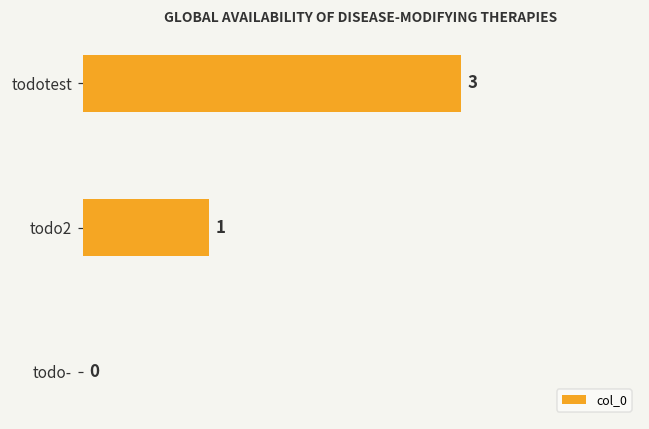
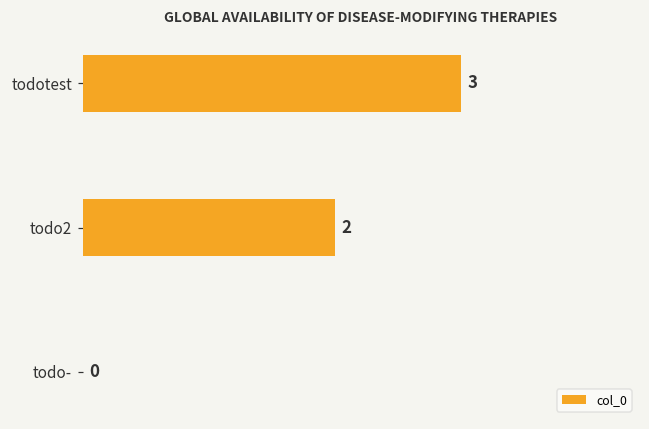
todo2: 1 -> 2
